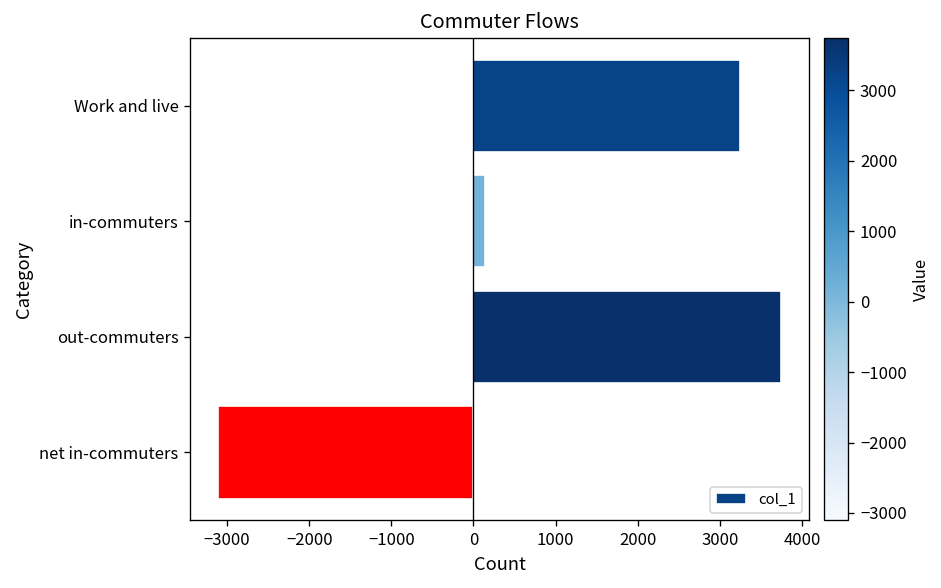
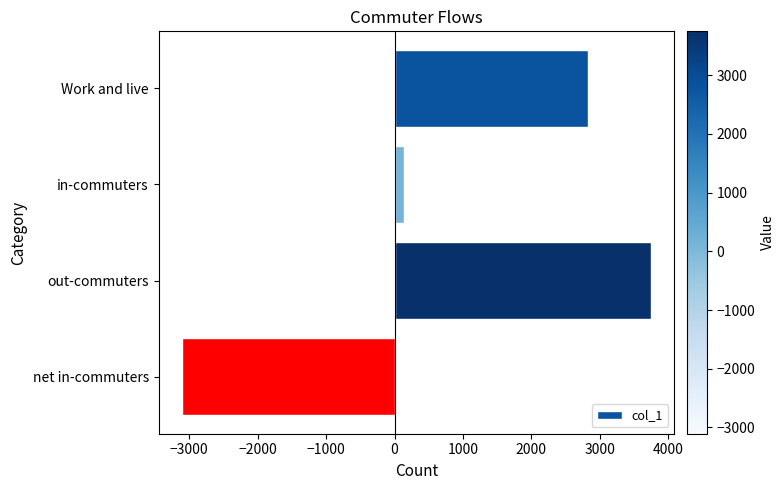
Work and live: 3300 -> 2800
